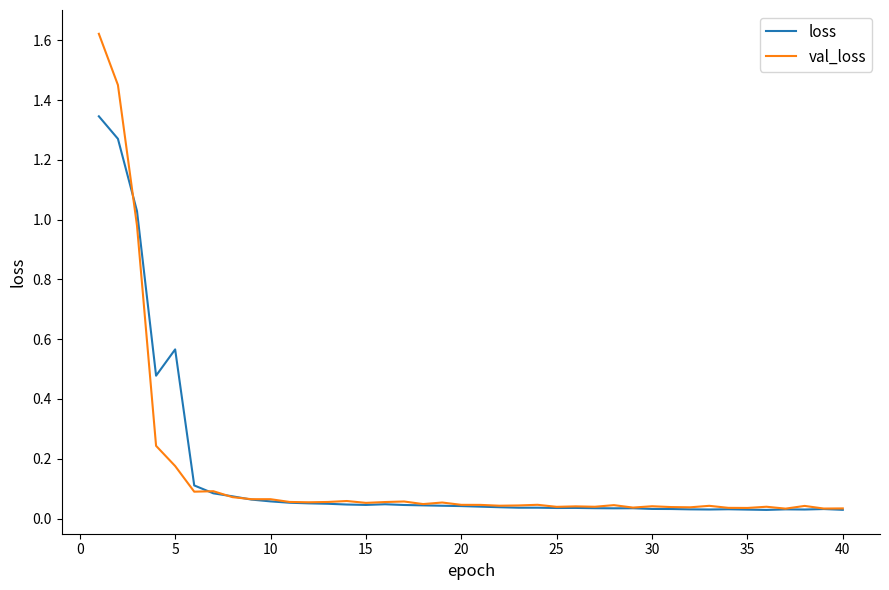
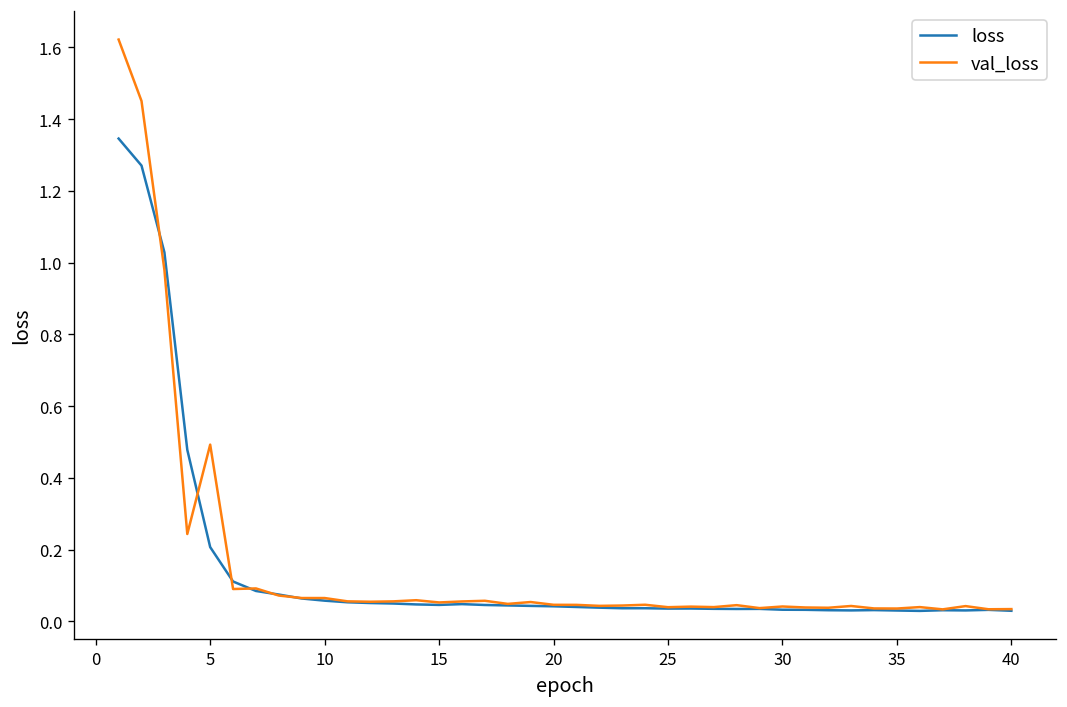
loss, 5: 0.57 -> 0.21
val_loss, 5: 0.18 -> 0.49
